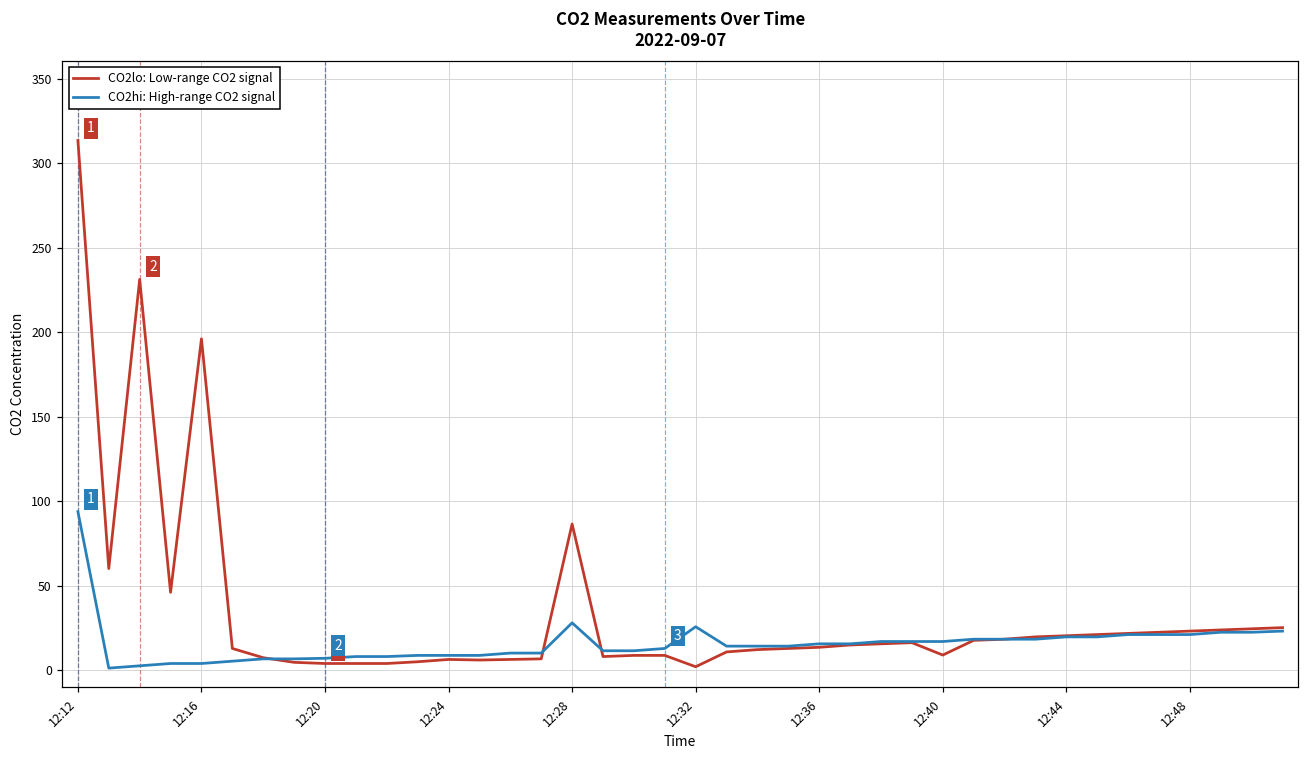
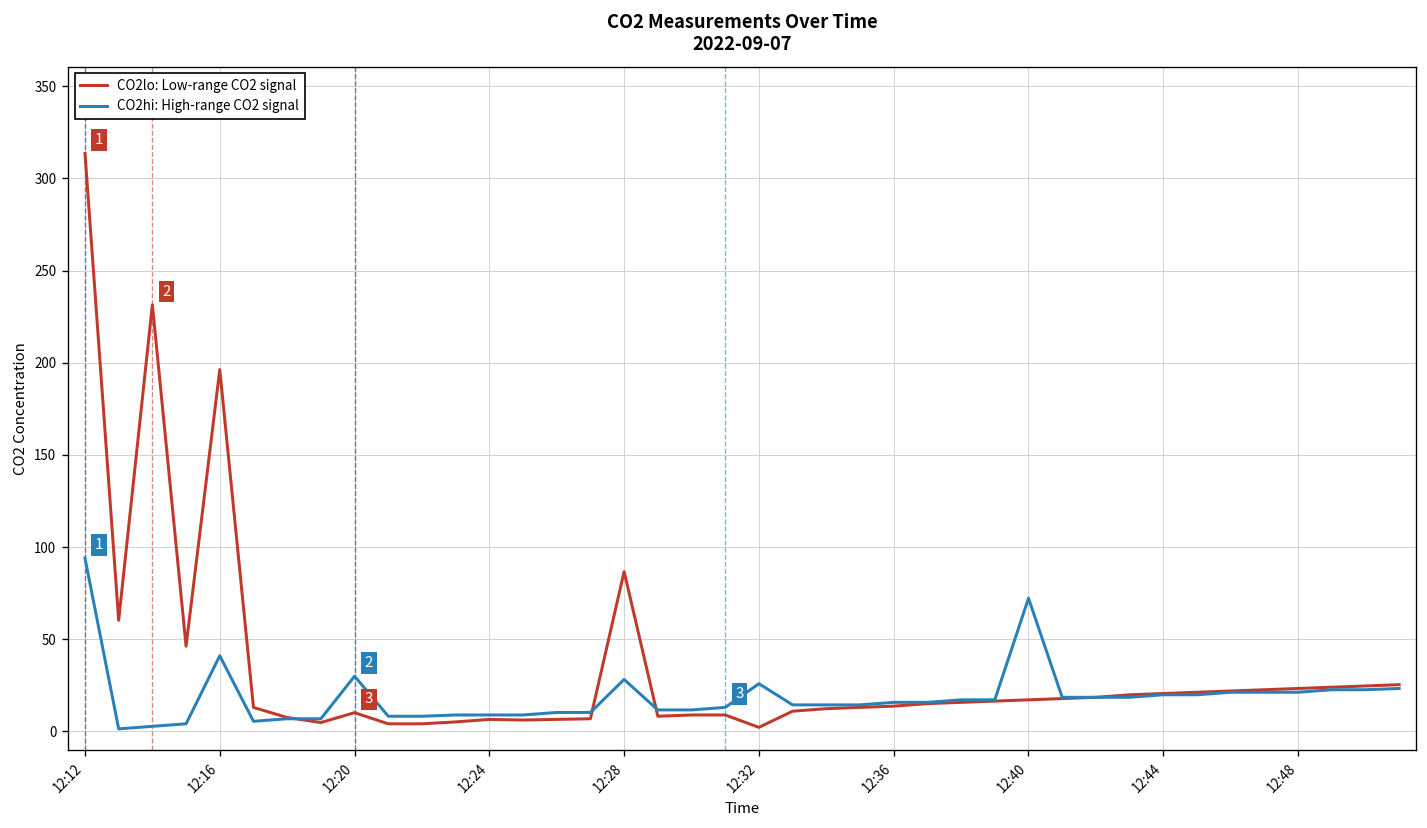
CO2hi: High-range CO2 signal, 12:16: 4 -> 41
CO2lo: Low-range CO2 signal, 12:20: 4 -> 10
CO2hi: High-range CO2 signal, 12:20: 7 -> 30
CO2lo: Low-range CO2 signal, 12:40: 9 -> 17
CO2hi: High-range CO2 signal, 12:40: 17 -> 72
